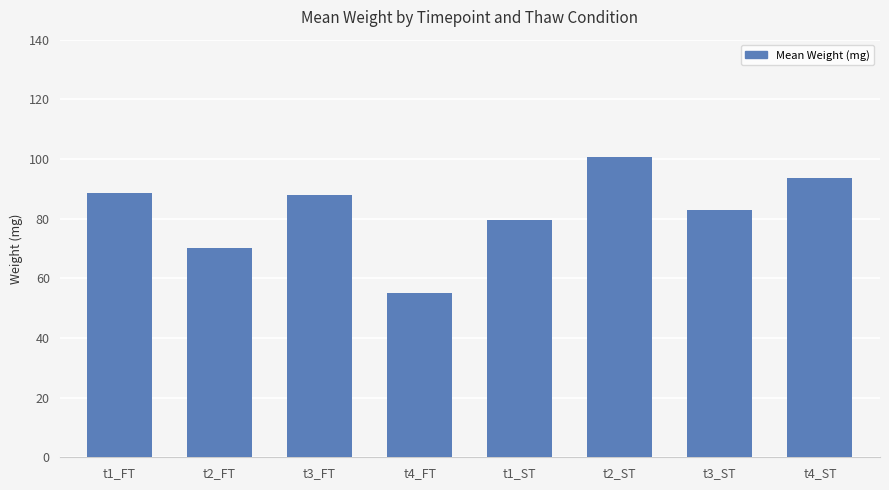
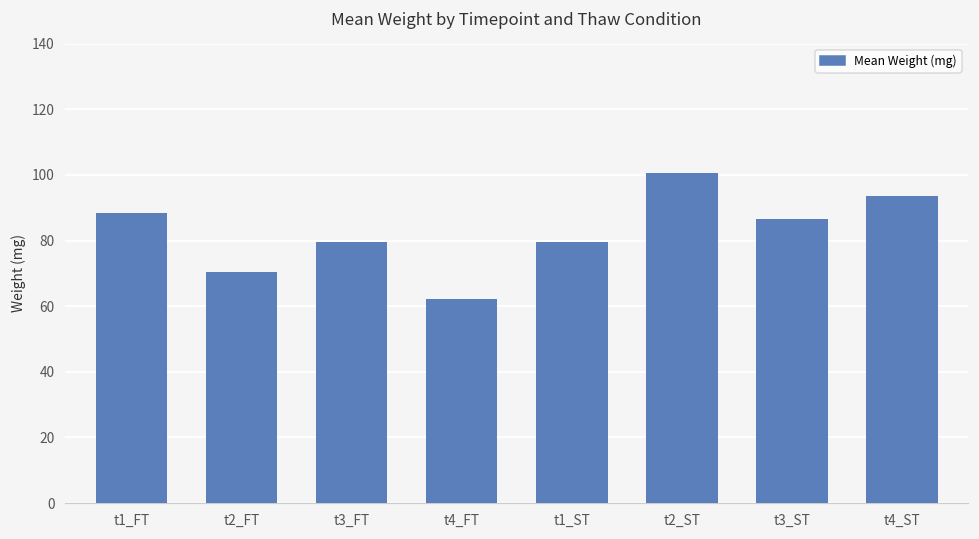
t3_FT: 88 -> 80
t4_FT: 55 -> 62
t3_ST: 83 -> 87
